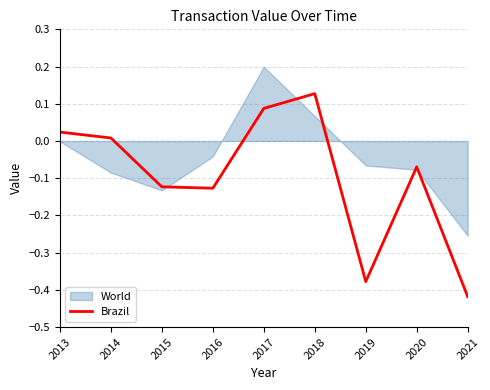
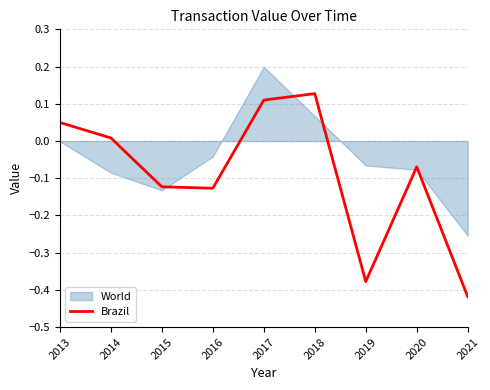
Brazil, 2013: 0.02 -> 0.05
Brazil, 2017: 0.09 -> 0.11
